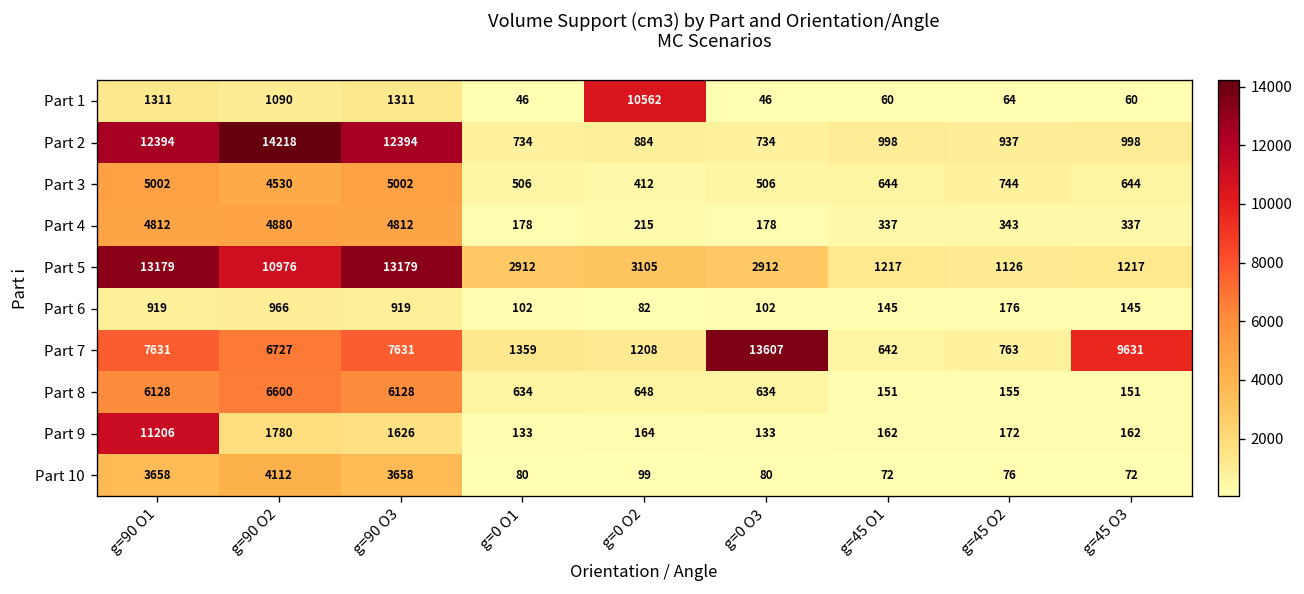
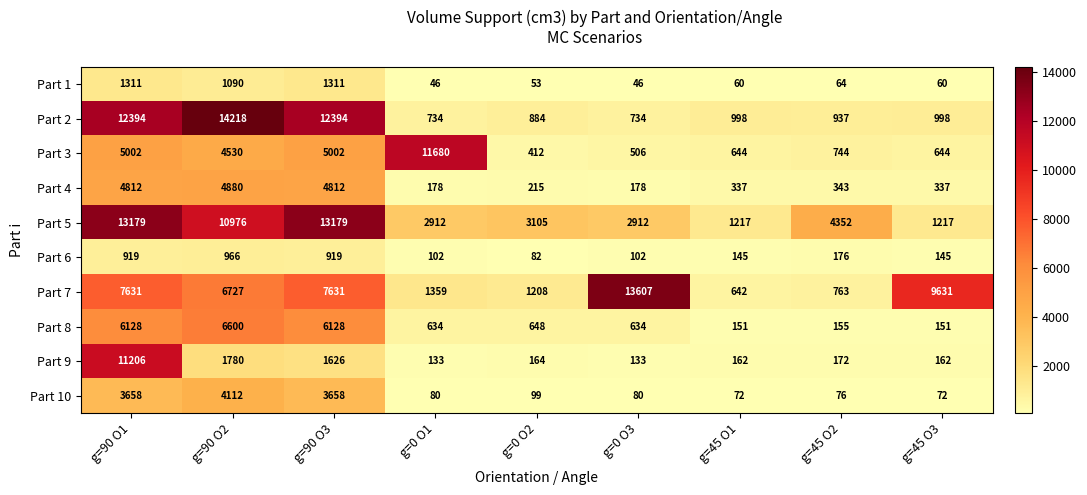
Part 1, g=0 O2: 10562 -> 53
Part 3, g=0 O1: 506 -> 11680
Part 5, g=45 O2: 1126 -> 4352
